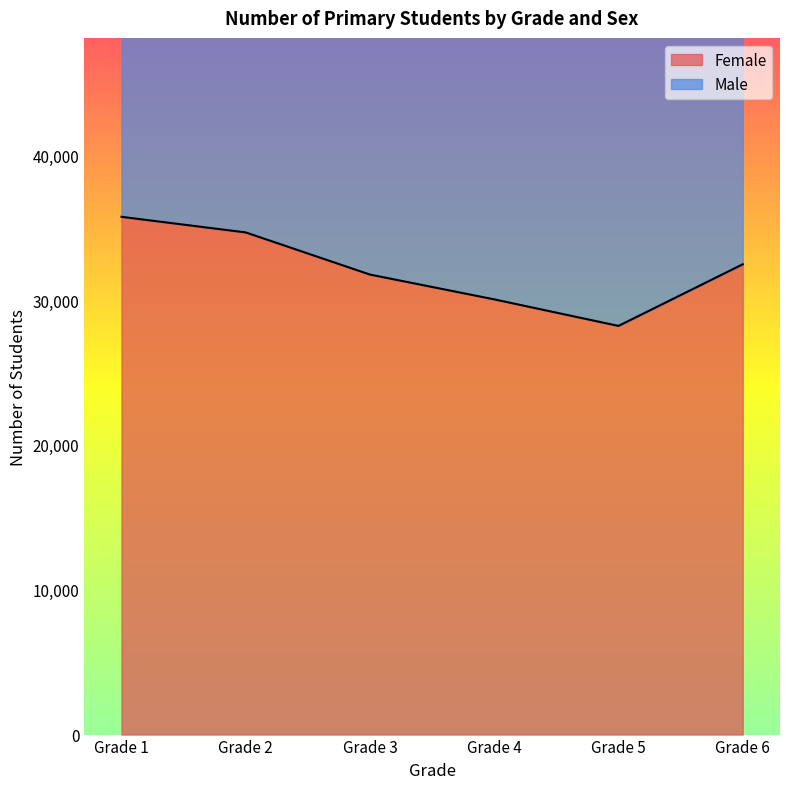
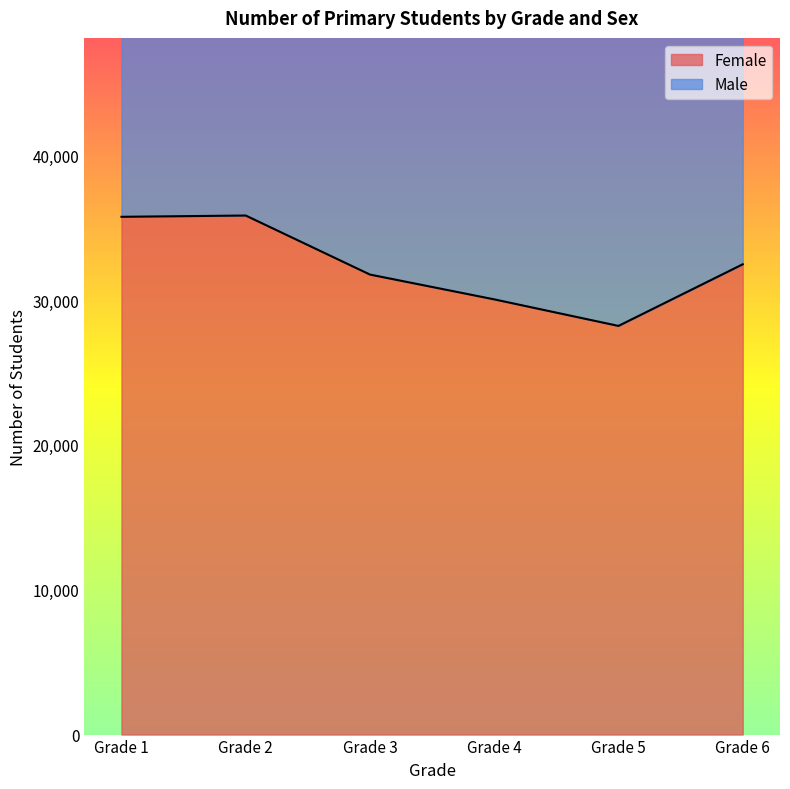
Female, Grade 2: 34,700 -> 35,800
